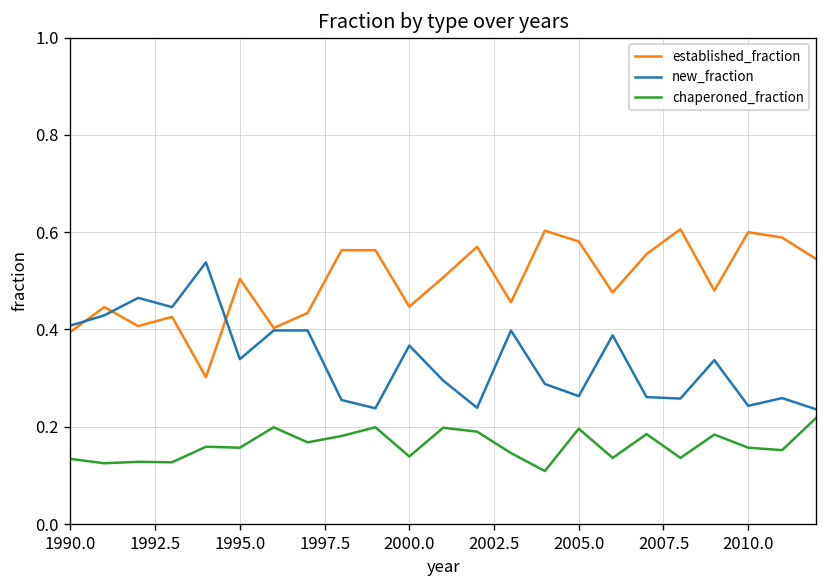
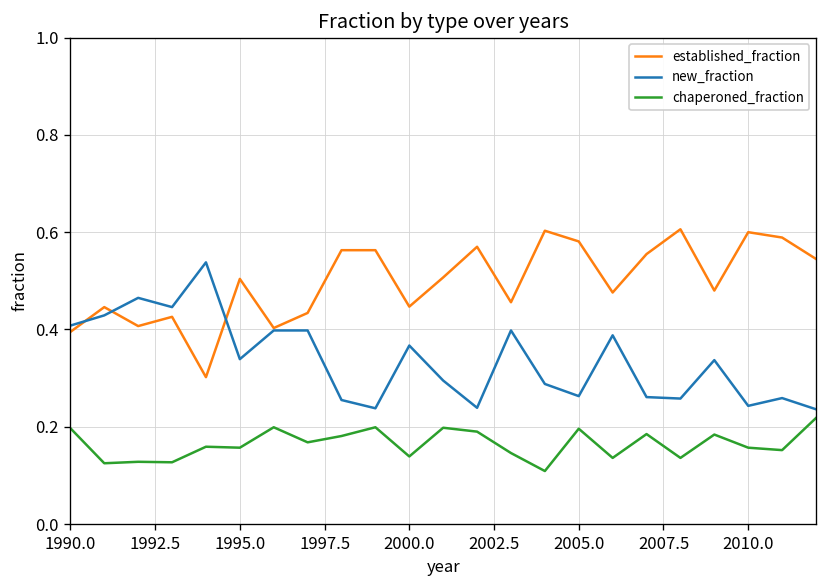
chaperoned_fraction, 1990.0: 0.13 -> 0.20
